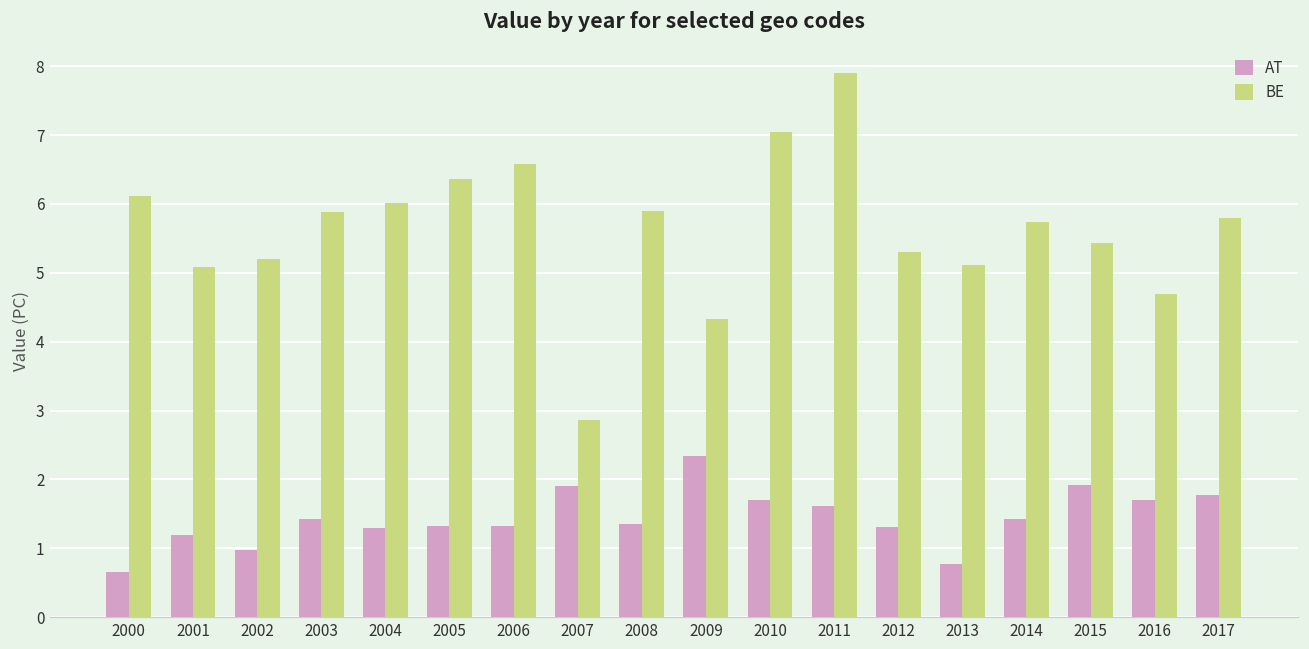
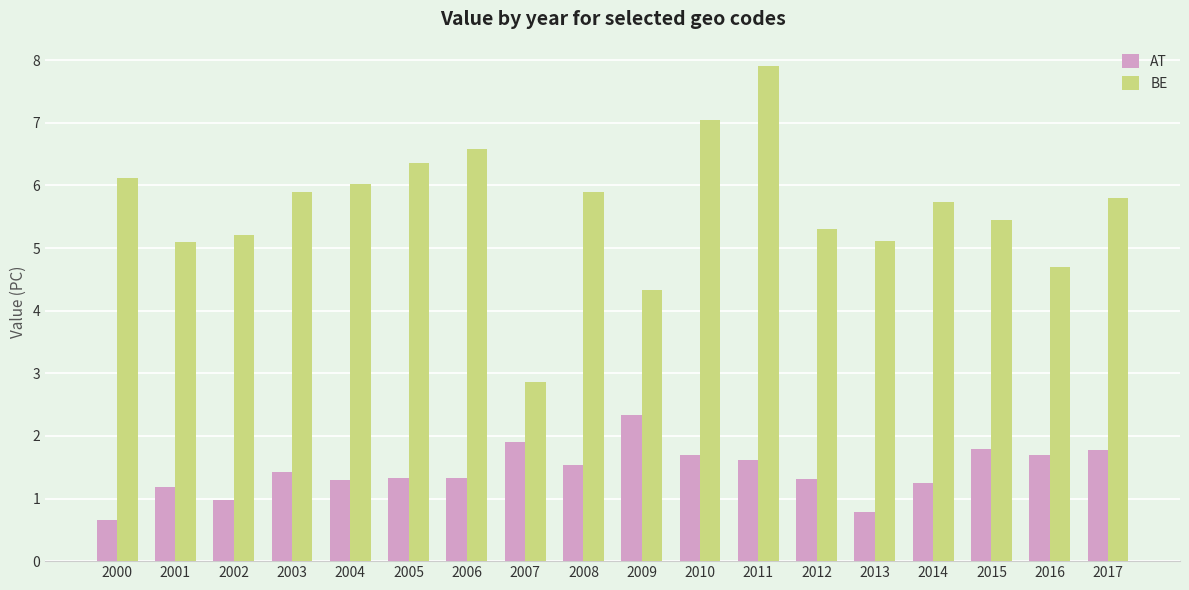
AT, 2008: 1.4 -> 1.5
AT, 2014: 1.4 -> 1.3
AT, 2015: 1.9 -> 1.8
